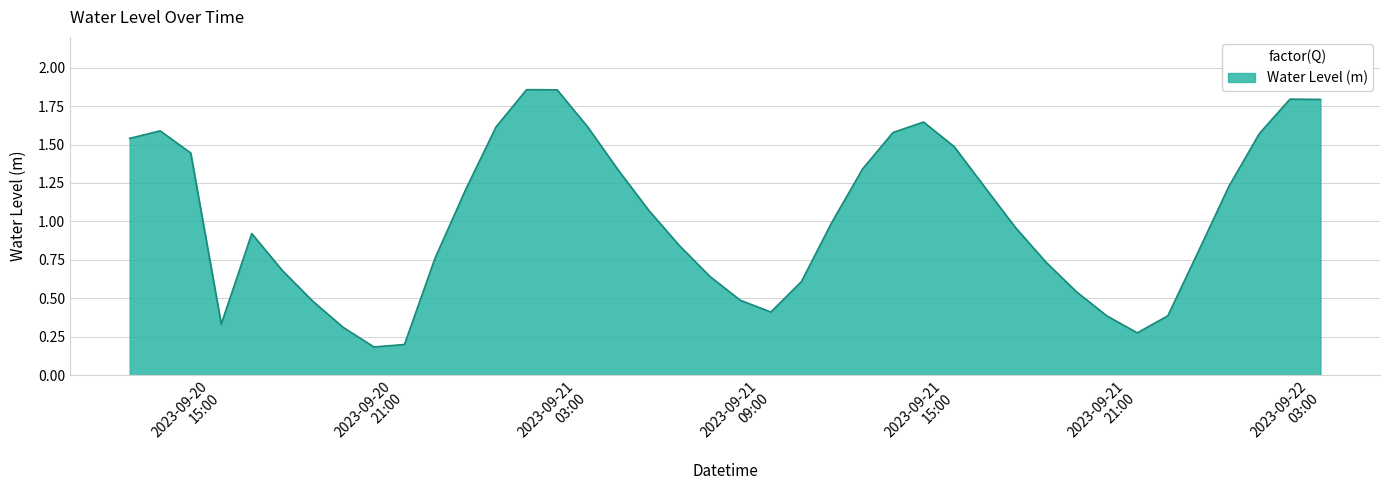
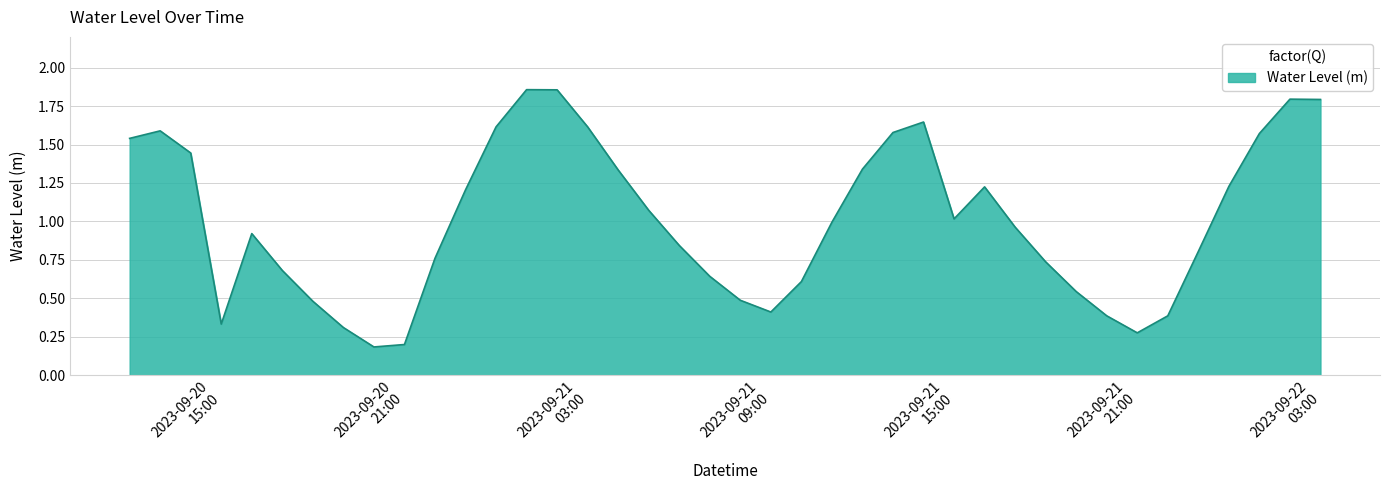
2023-09-21 15:00: 1.49 -> 1.02
